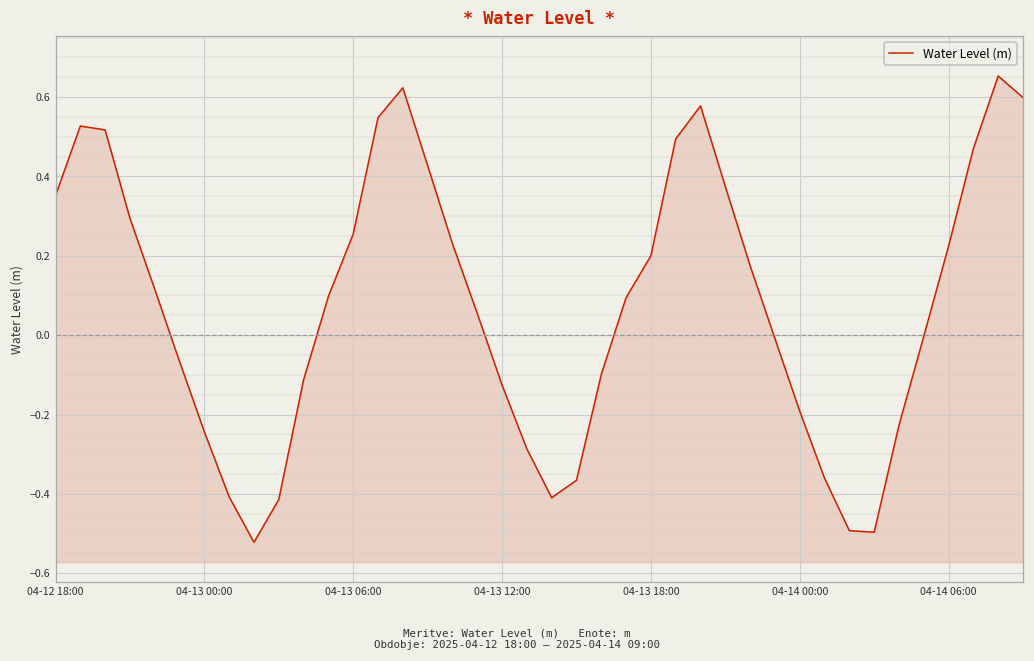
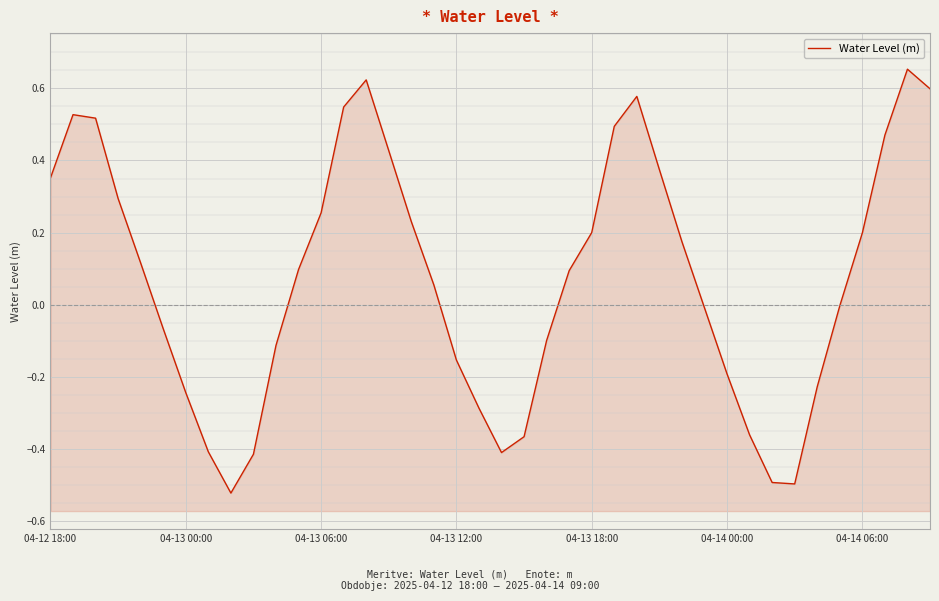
04-13 12:00: -0.13 -> -0.15
04-14 06:00: 0.22 -> 0.20
